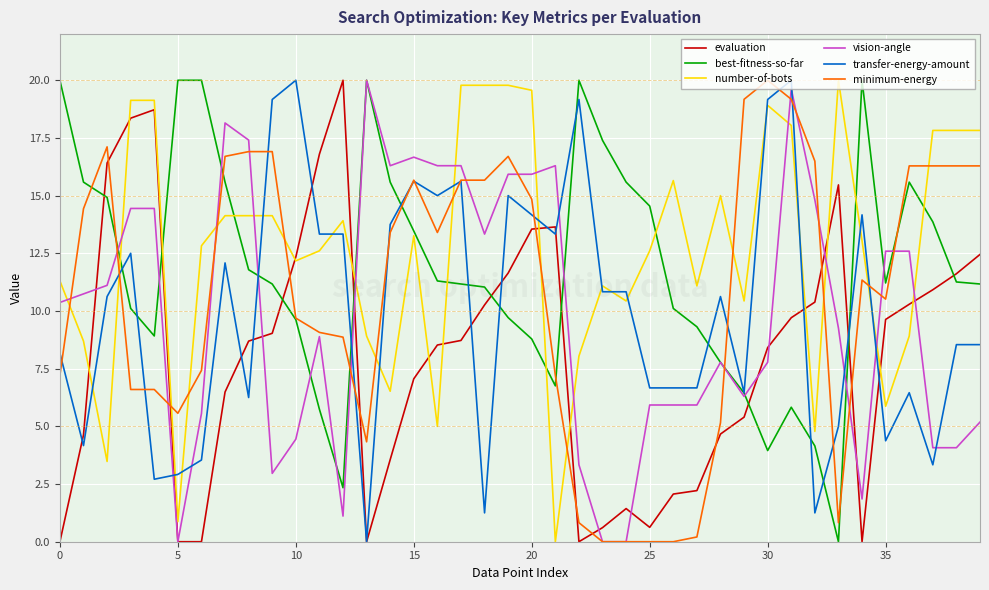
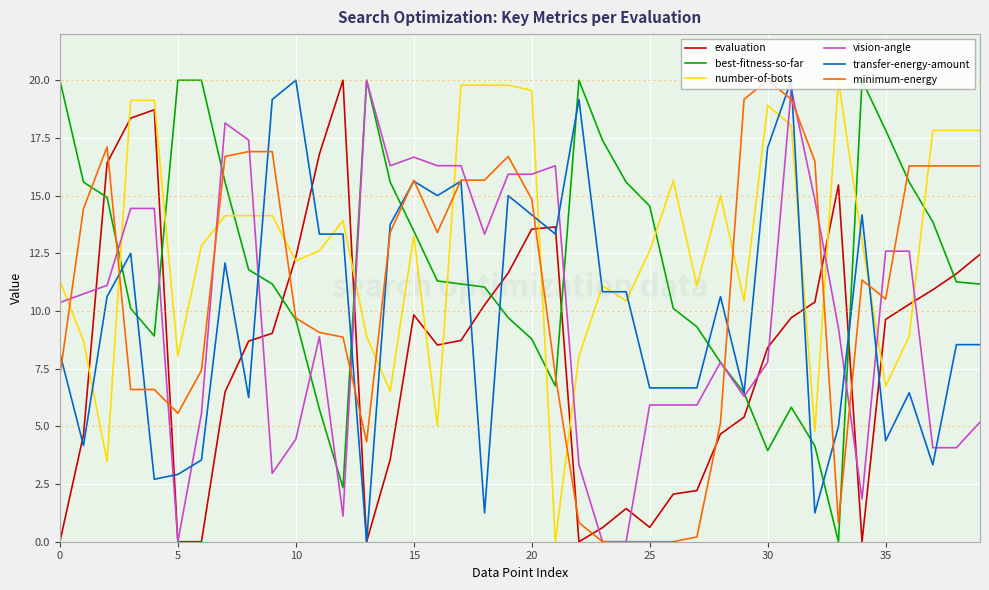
number-of-bots, 5: 0.9 -> 8.0
evaluation, 15: 7.1 -> 9.8
transfer-energy-amount, 30: 19.2 -> 17.1
best-fitness-so-far, 35: 11.2 -> 17.8
number-of-bots, 35: 5.9 -> 6.7
